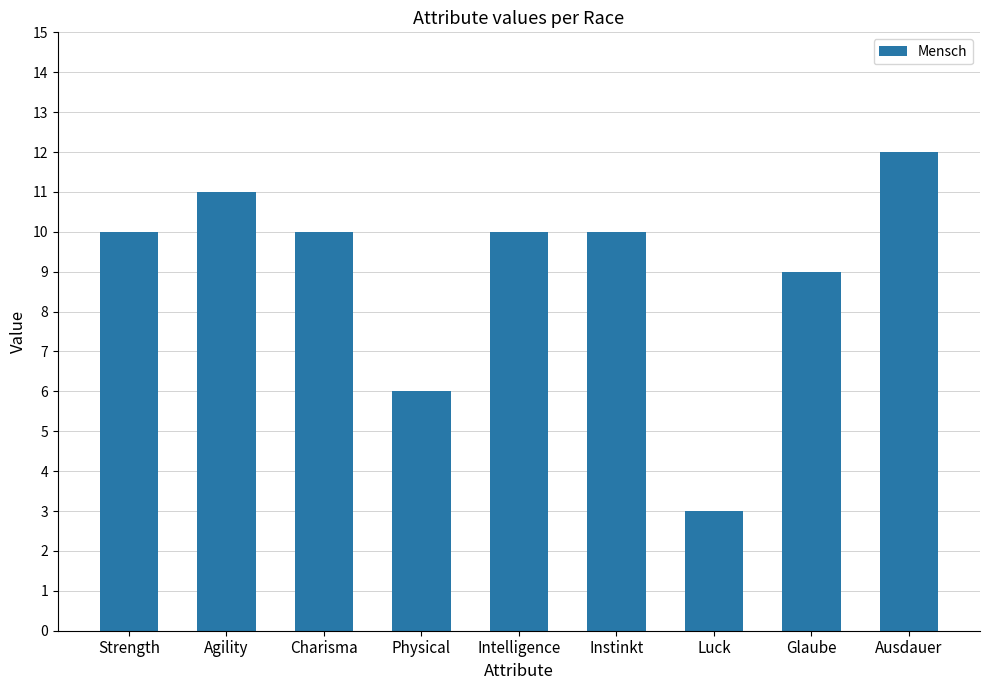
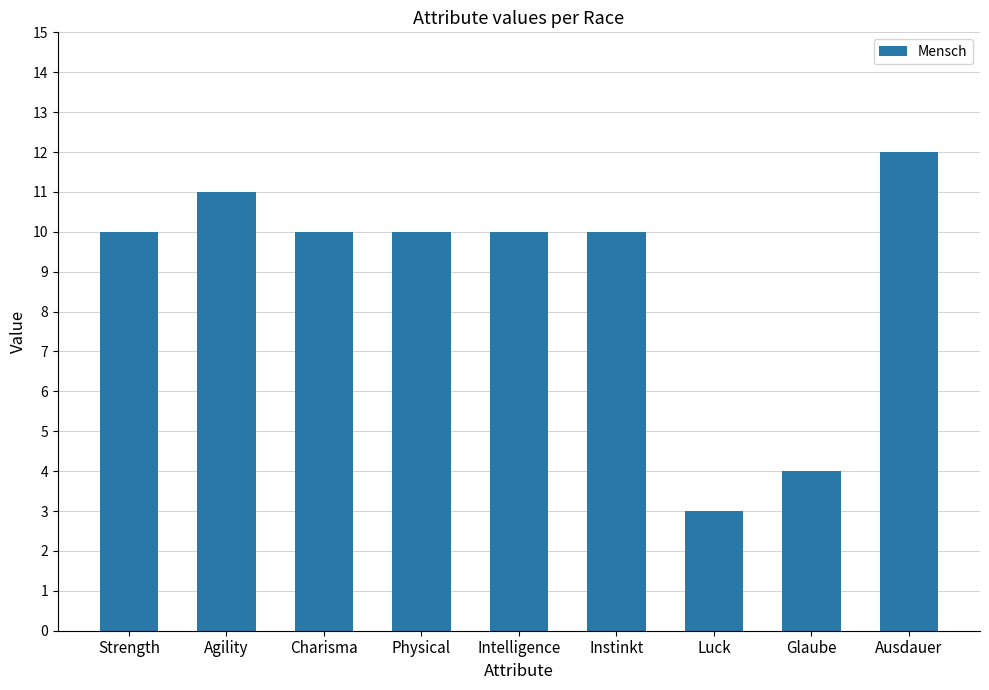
Physical: 6 -> 10
Glaube: 9 -> 4
